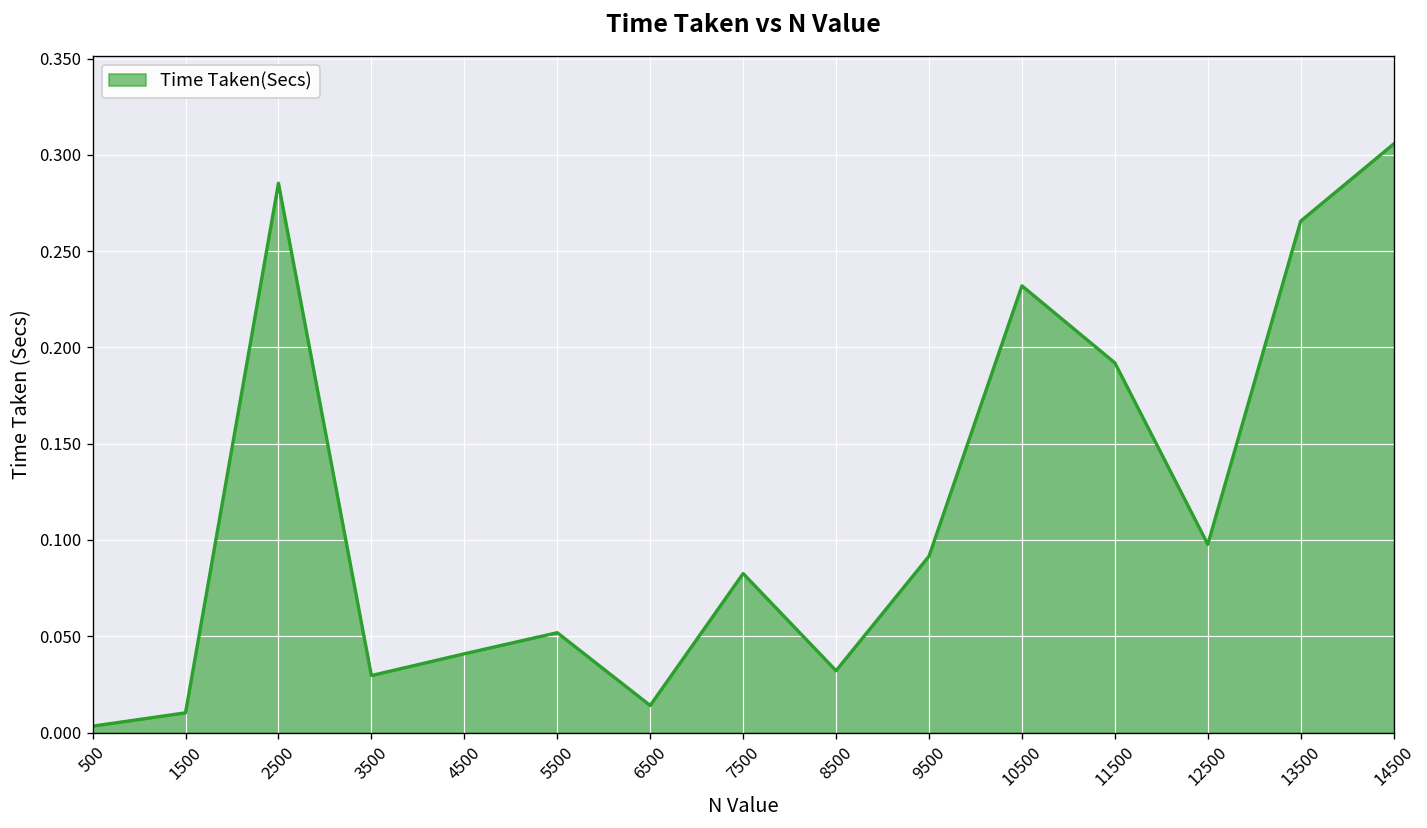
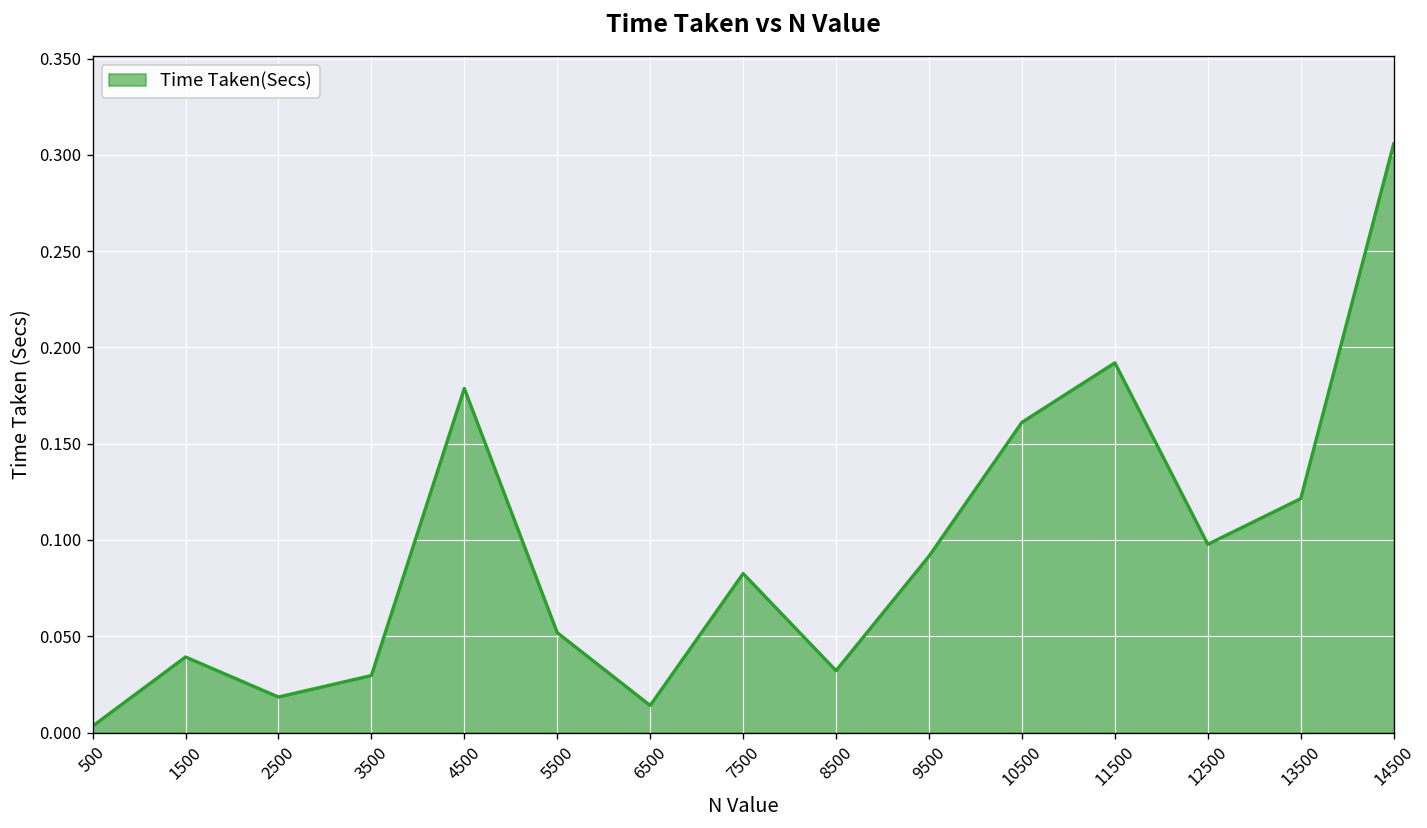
1500: 0.010 -> 0.039
2500: 0.285 -> 0.018
4500: 0.041 -> 0.179
10500: 0.232 -> 0.161
13500: 0.266 -> 0.121
